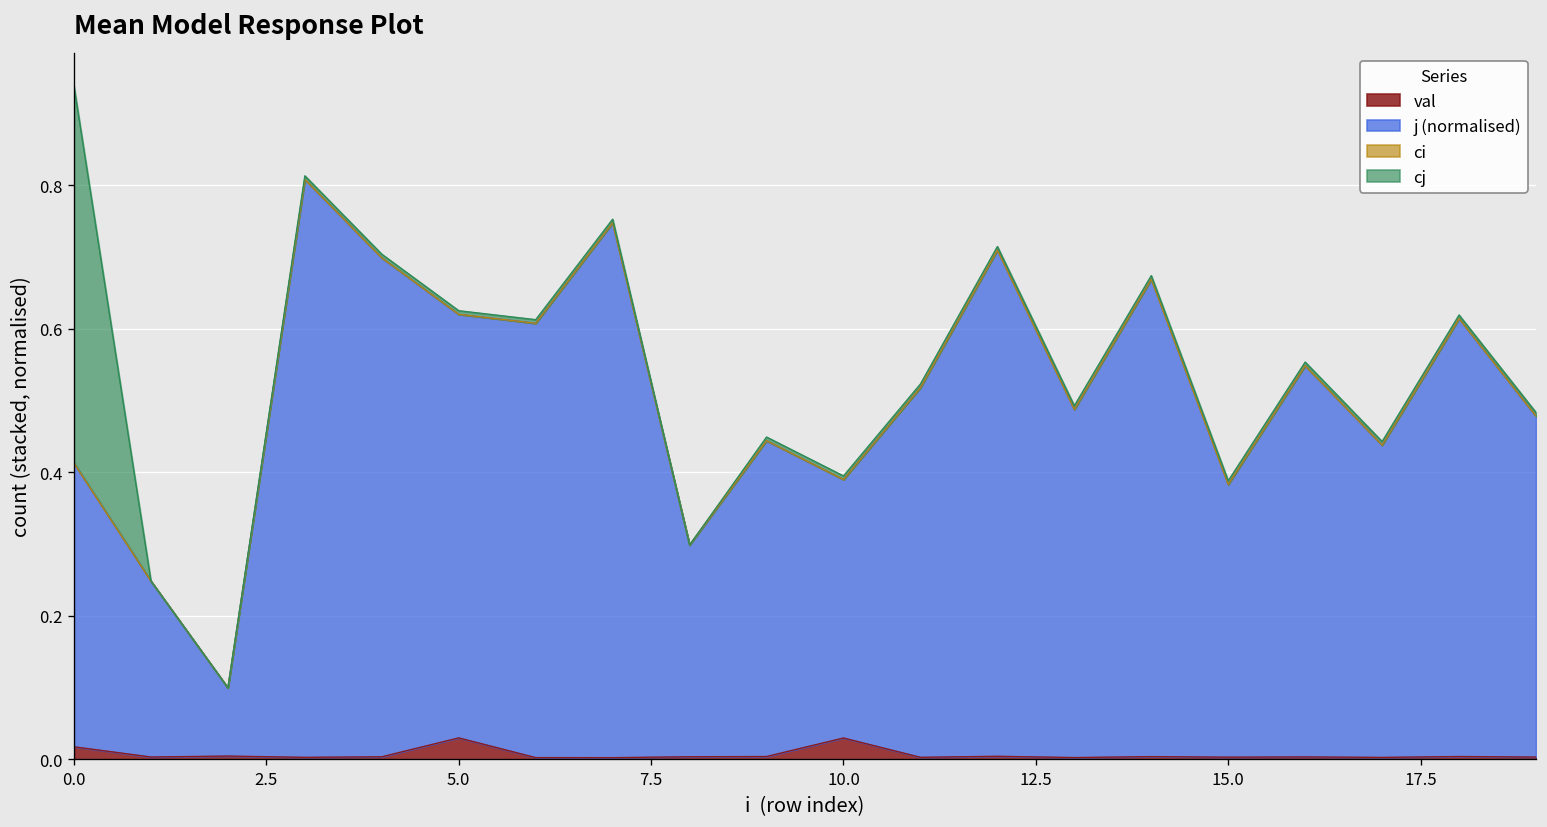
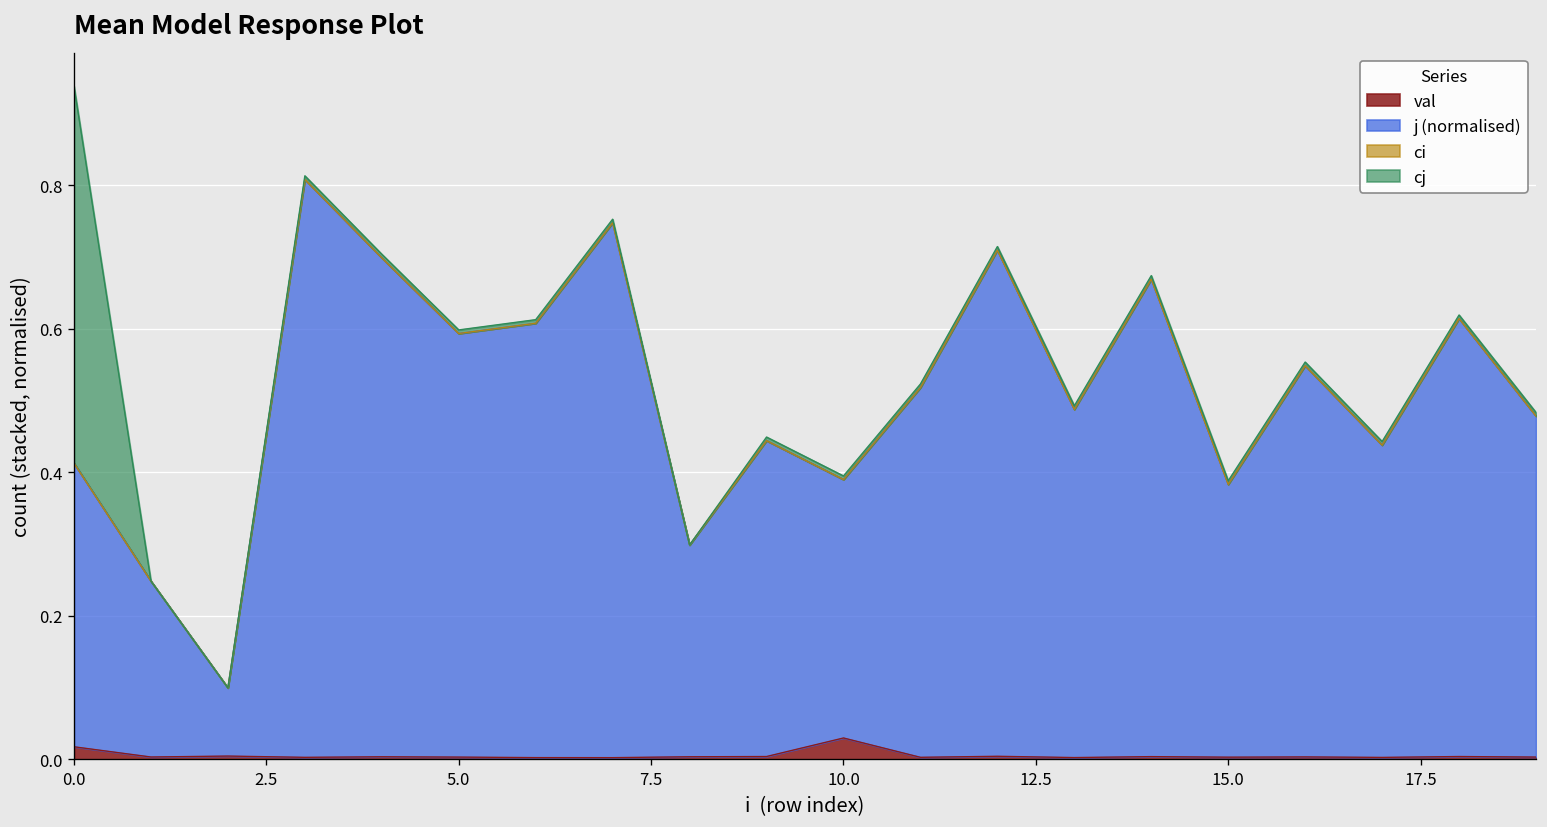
val, 5.0: 0.03 -> 0.00
